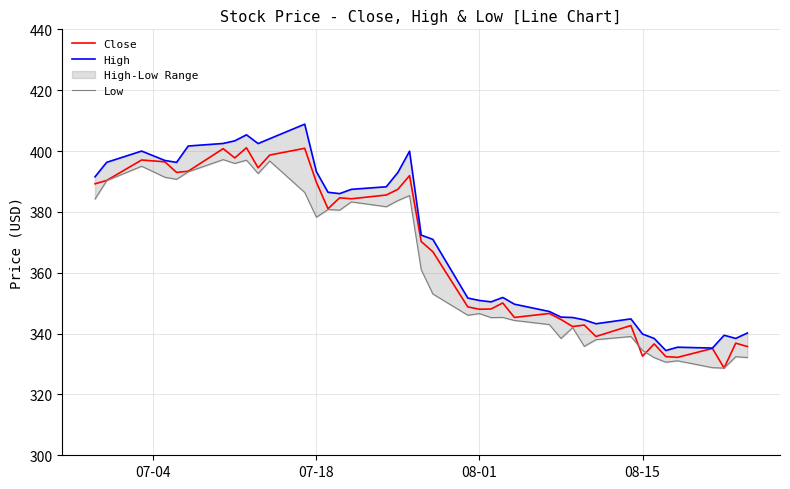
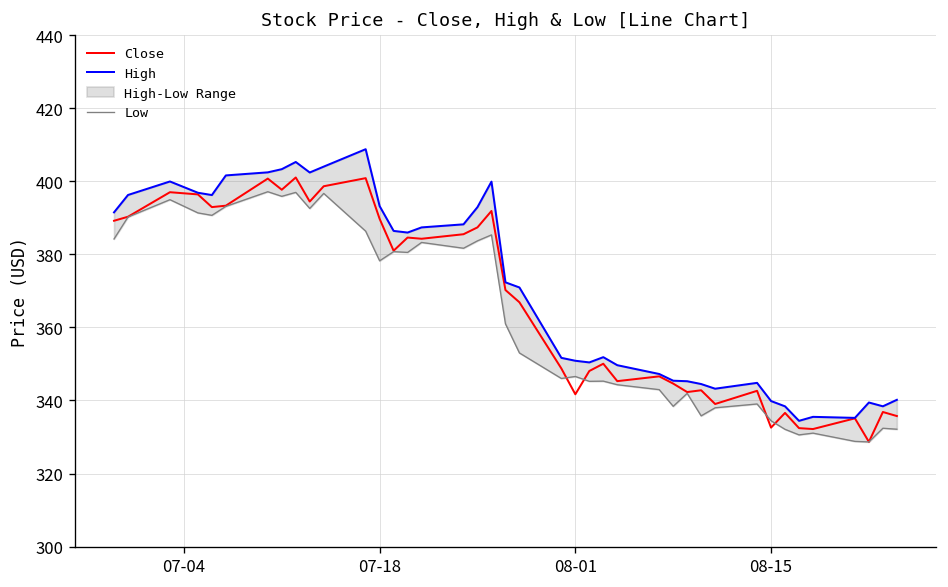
Close, 08-01: 348 -> 342
